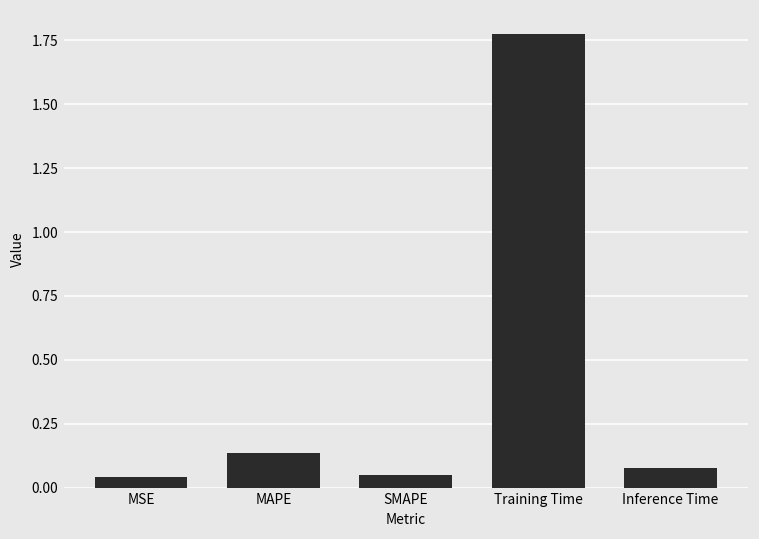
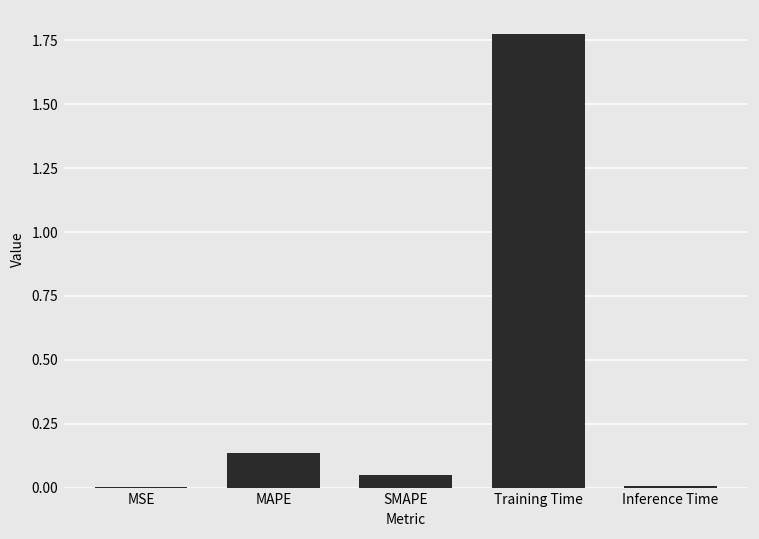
MSE: 0.04 -> 0.00
Inference Time: 0.08 -> 0.01
